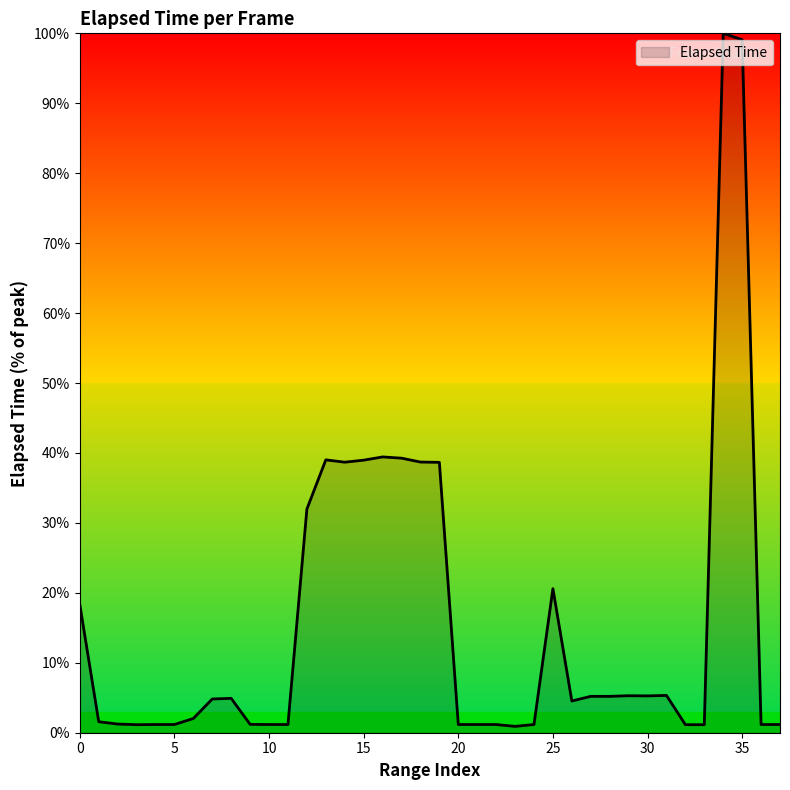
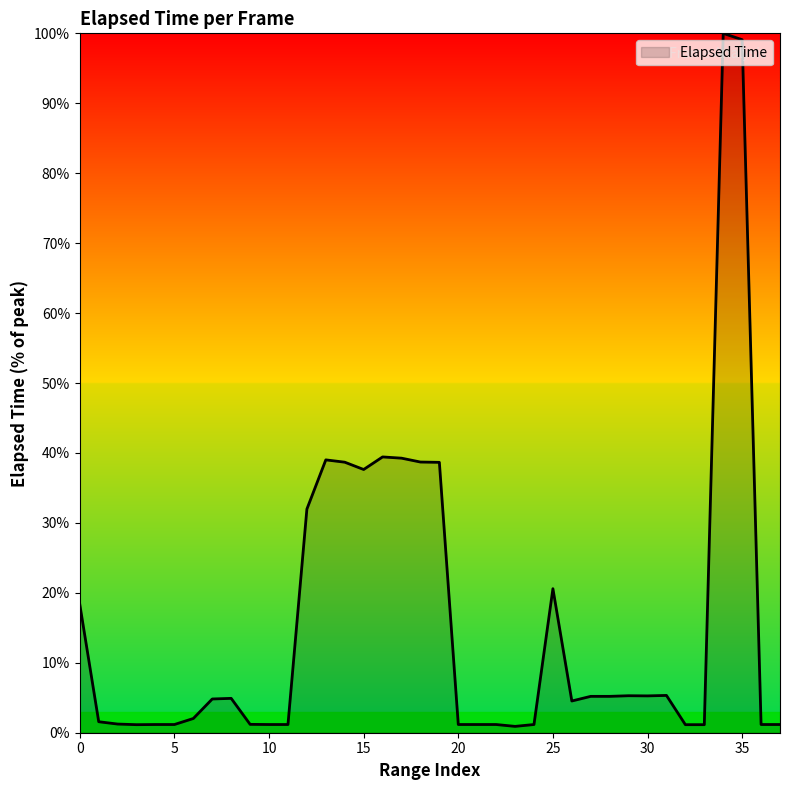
15: 39% -> 38%
